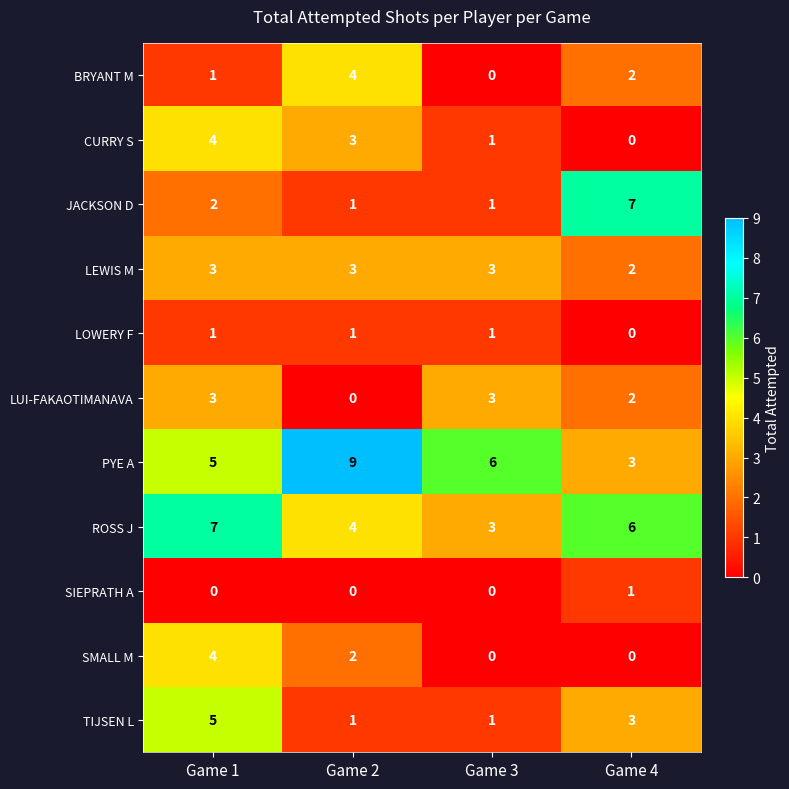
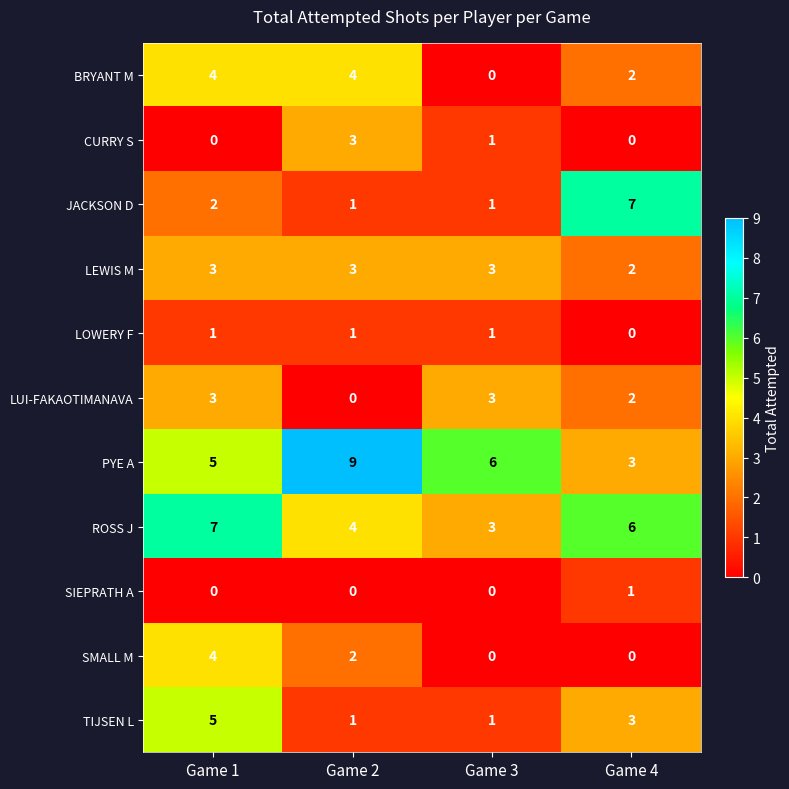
BRYANT M, Game 1: 1 -> 4
CURRY S, Game 1: 4 -> 0
